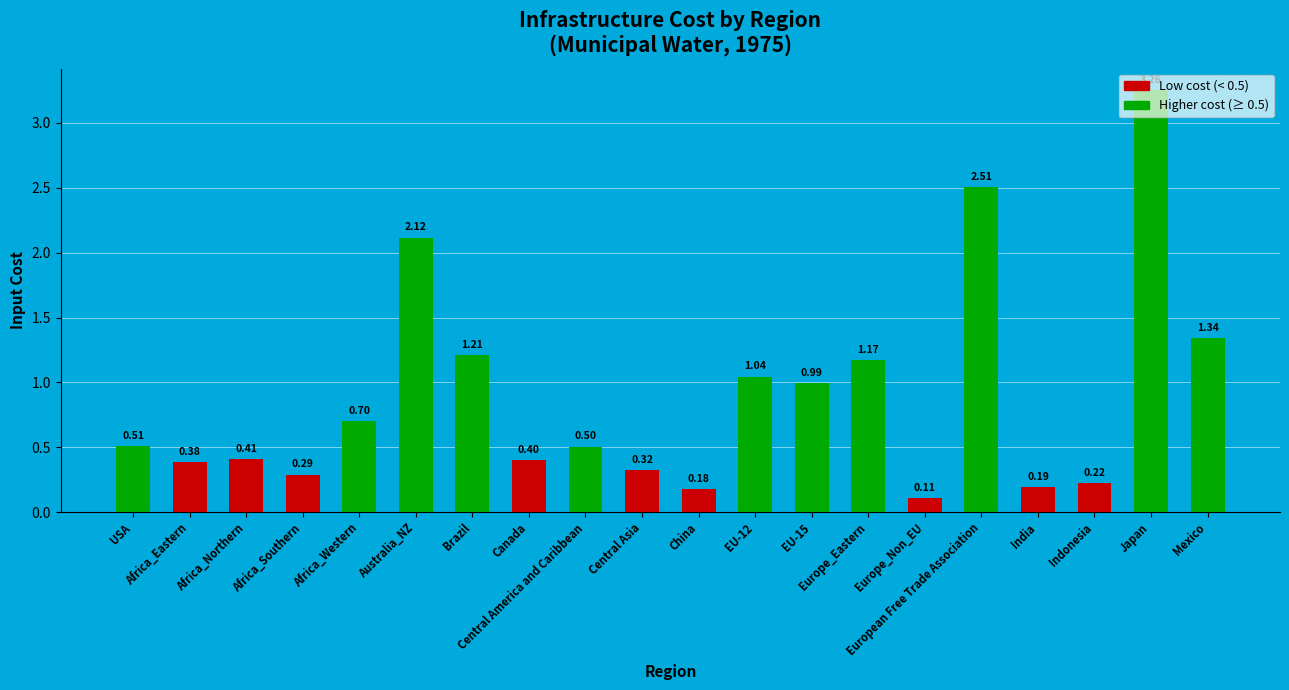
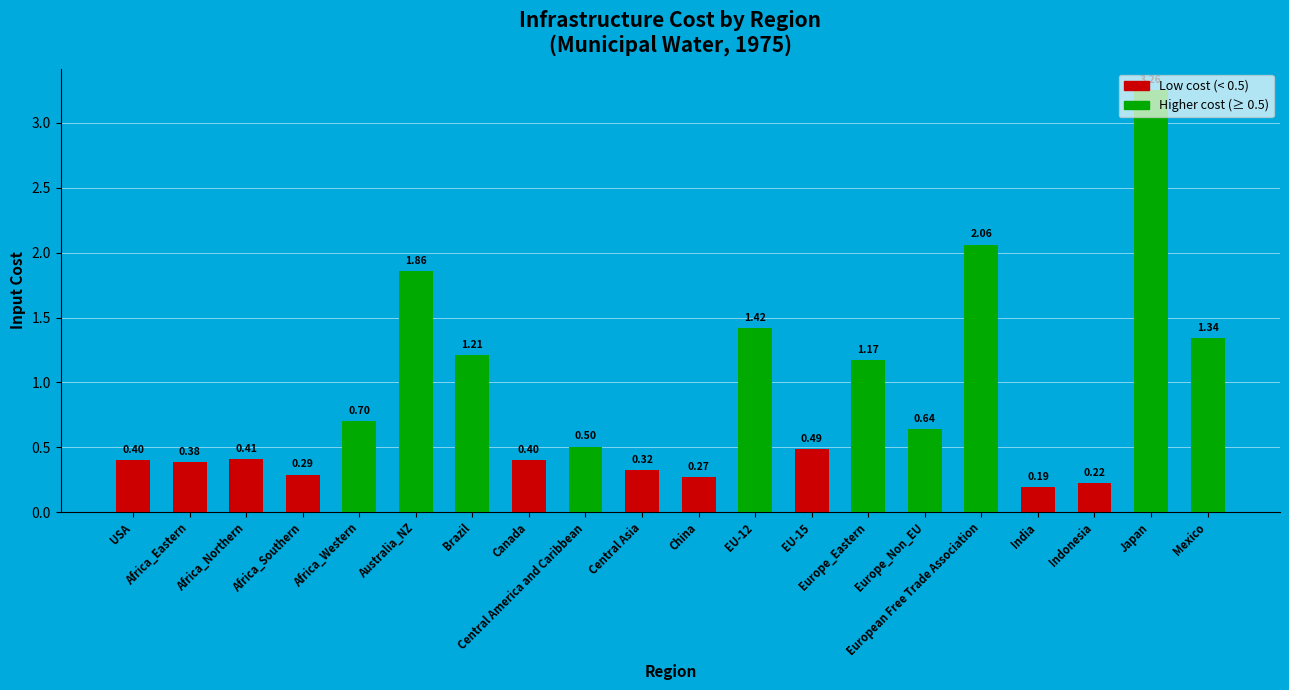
USA: 0.51 -> 0.40
Australia_NZ: 2.12 -> 1.86
China: 0.18 -> 0.27
EU-12: 1.04 -> 1.42
EU-15: 0.99 -> 0.49
Europe_Non_EU: 0.11 -> 0.64
European Free Trade Association: 2.51 -> 2.06
